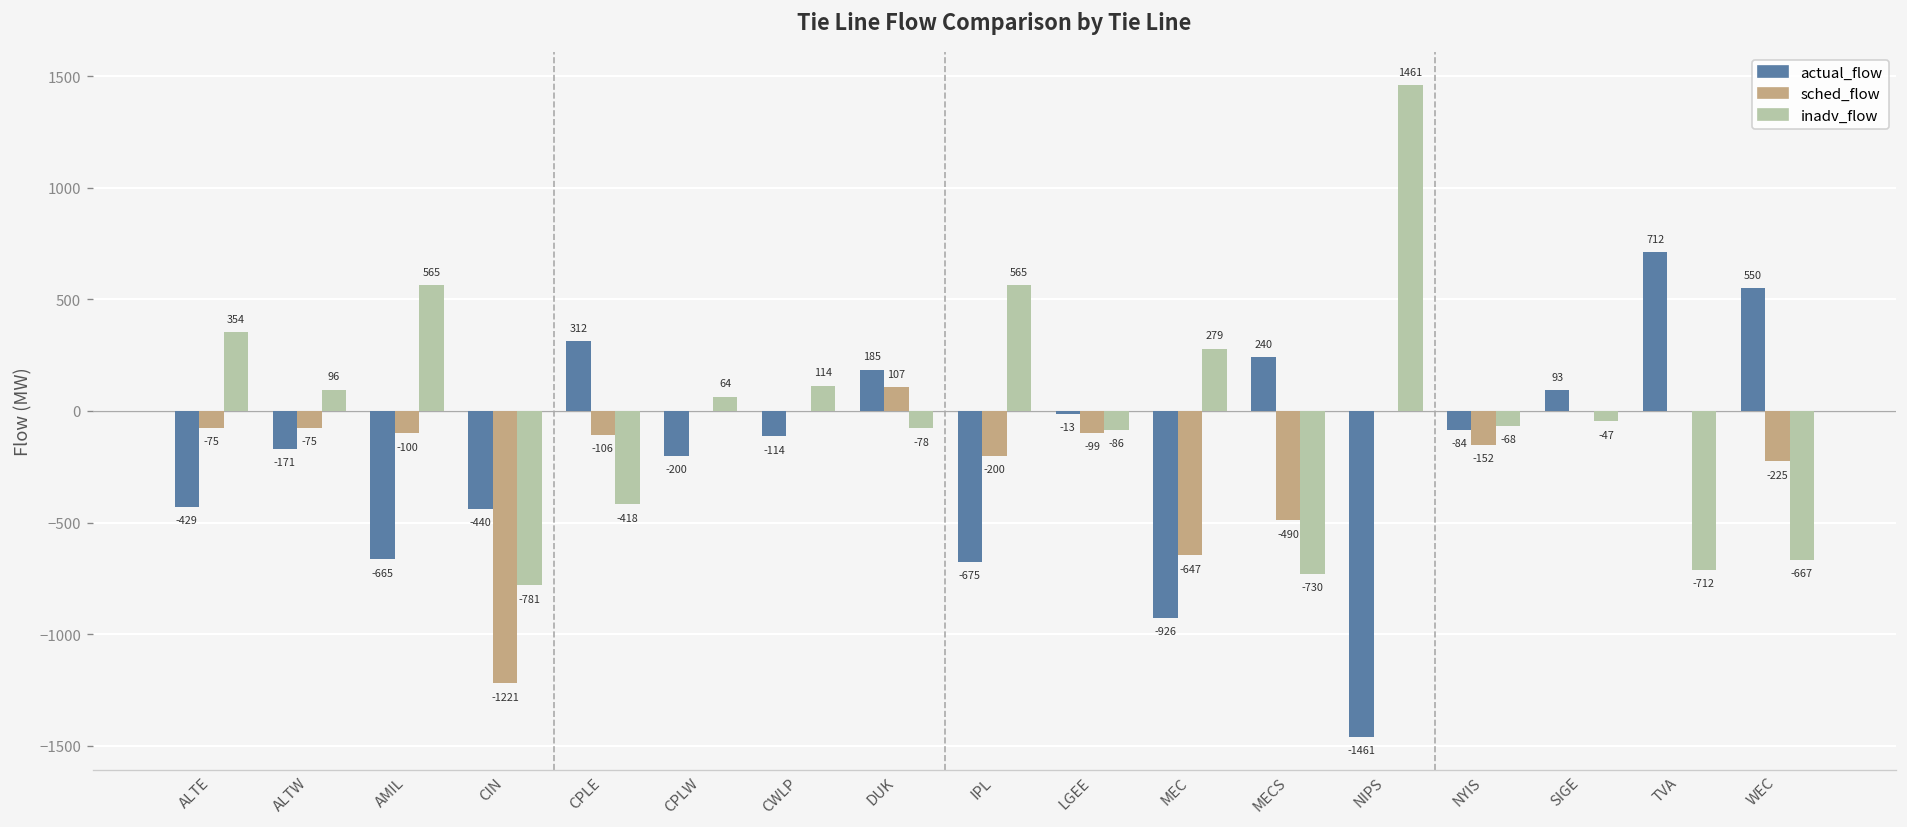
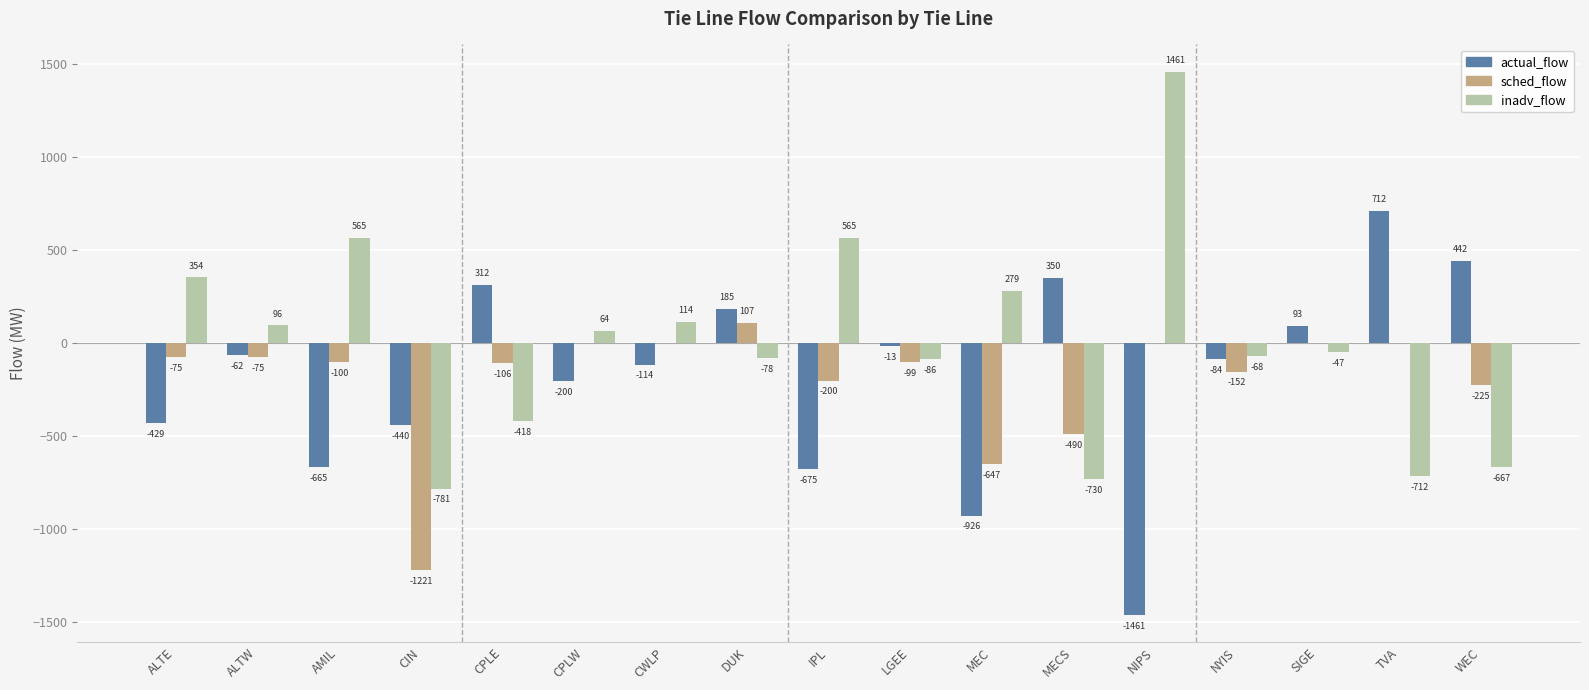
actual_flow, ALTW: -171 -> -62
actual_flow, MECS: 240 -> 350
actual_flow, WEC: 550 -> 442
